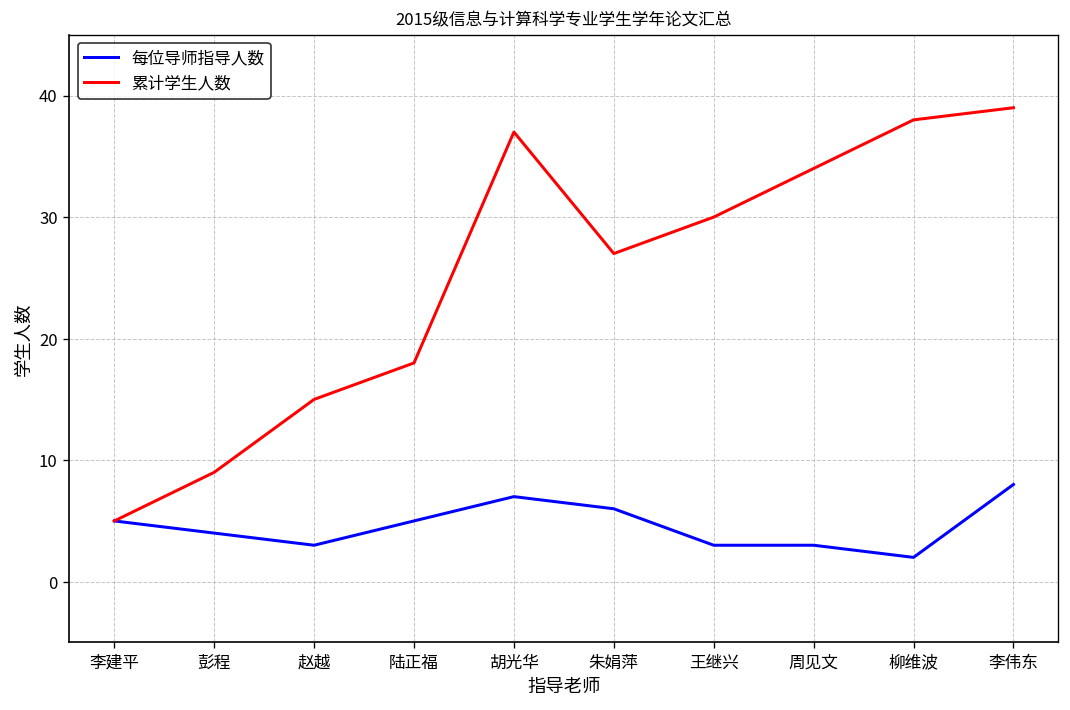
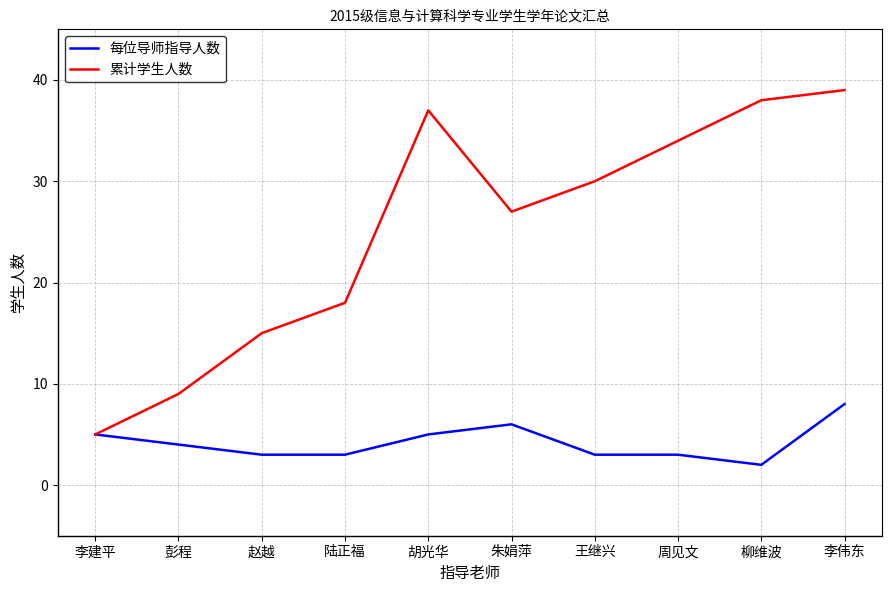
每位导师指导人数, 陆正福: 5 -> 3
每位导师指导人数, 胡光华: 7 -> 5
